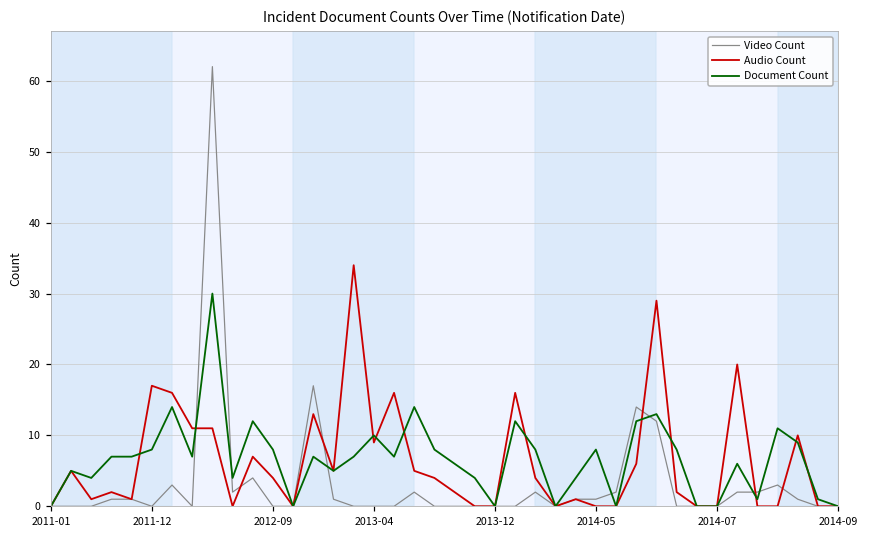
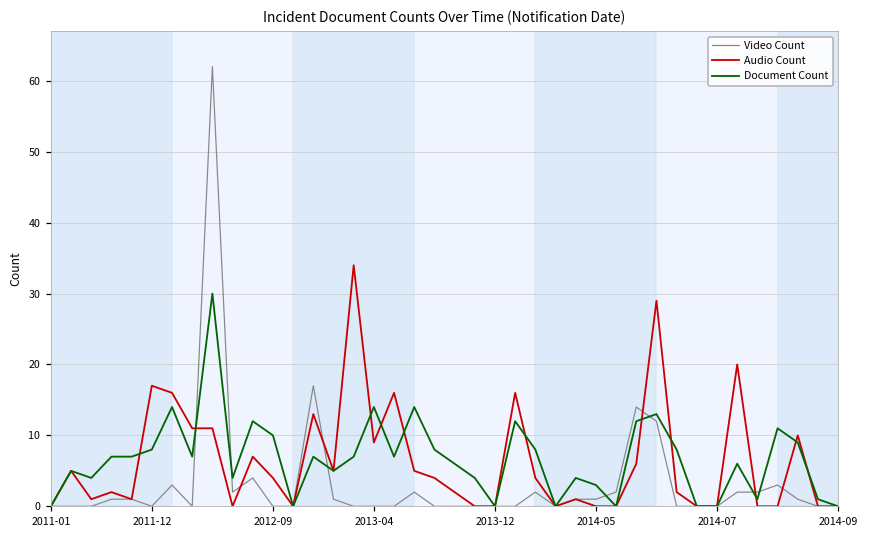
Document Count, 2012-09: 8 -> 10
Document Count, 2013-04: 10 -> 14
Document Count, 2014-05: 8 -> 3
